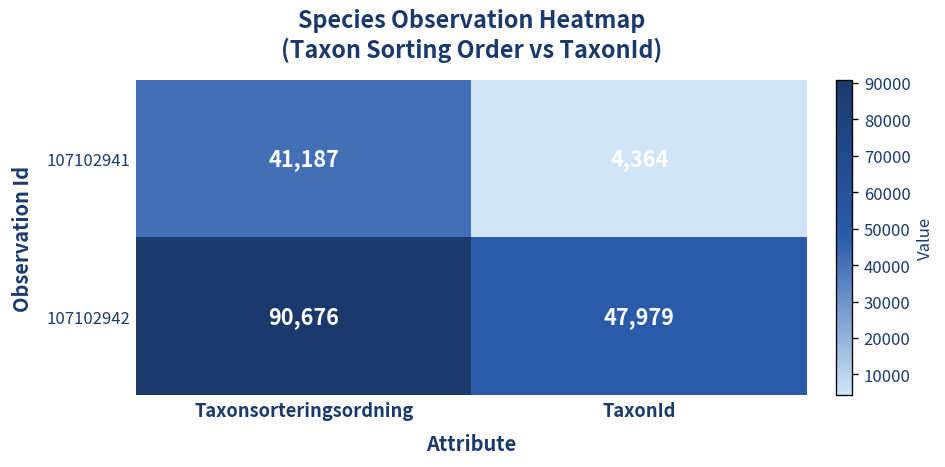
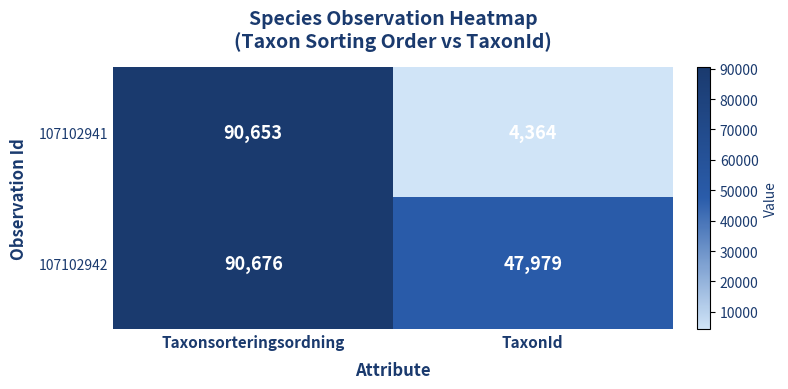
107102941, Taxonsorteringsordning: 41,187 -> 90,653
